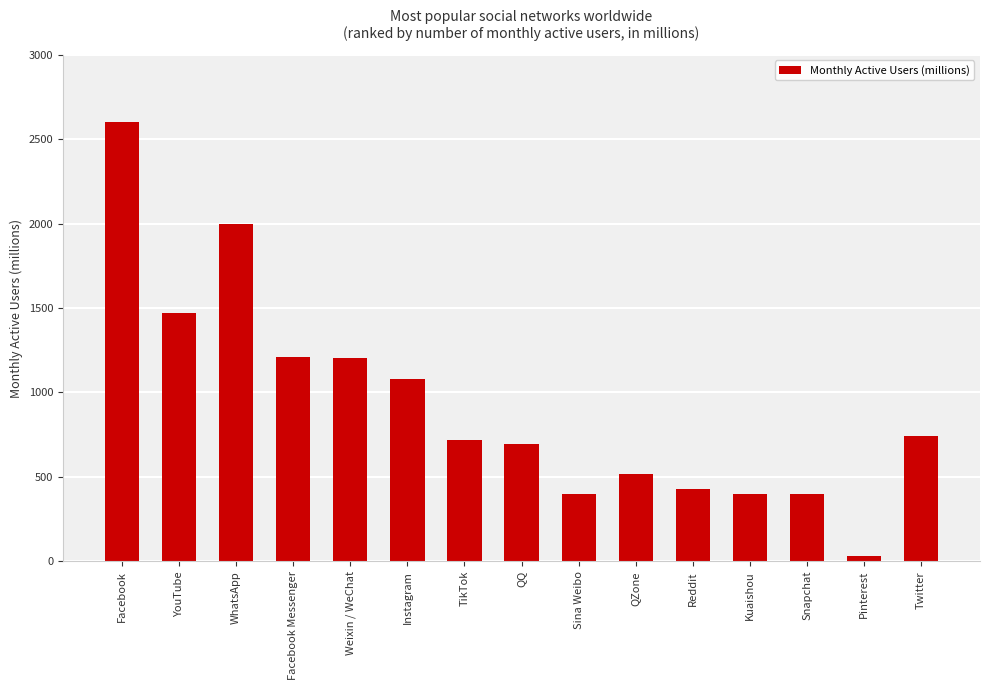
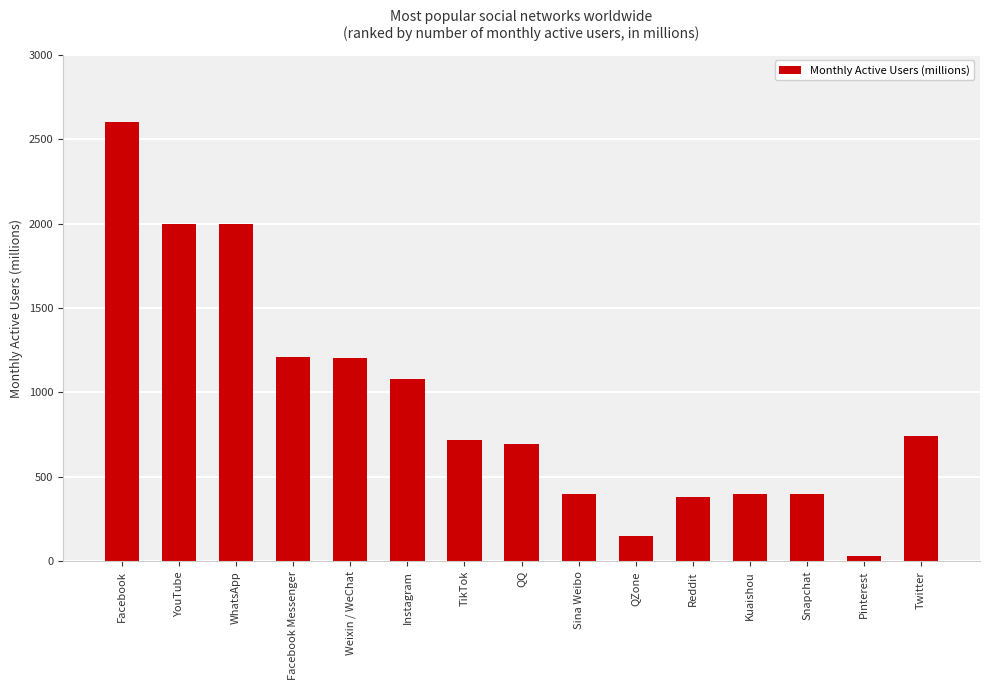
YouTube: 1470 -> 2000
QZone: 520 -> 150
Reddit: 430 -> 380
